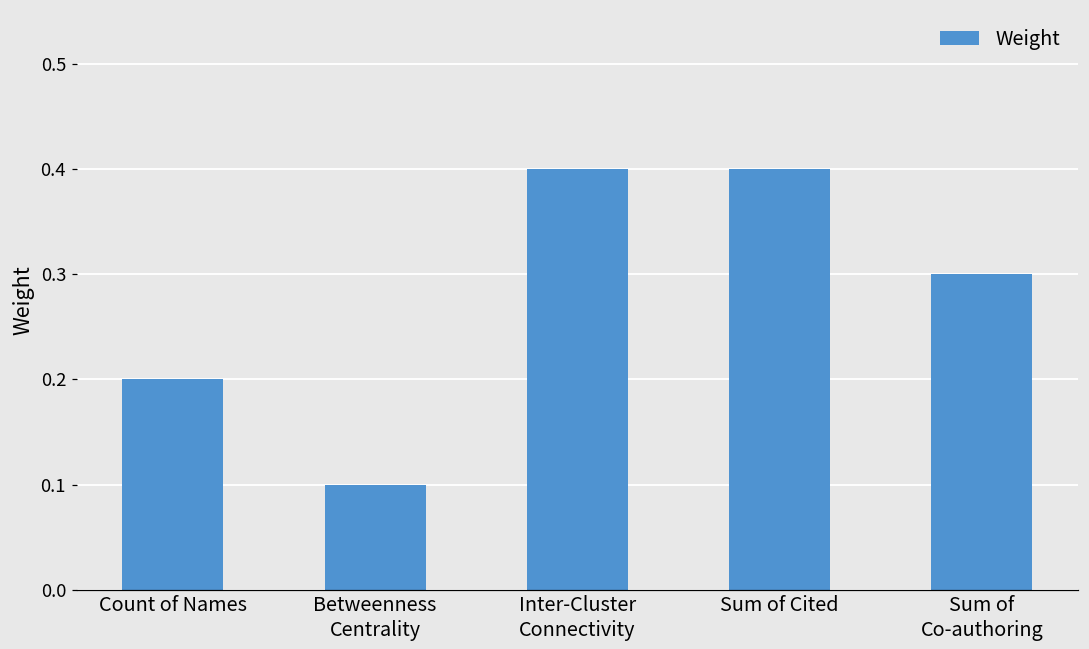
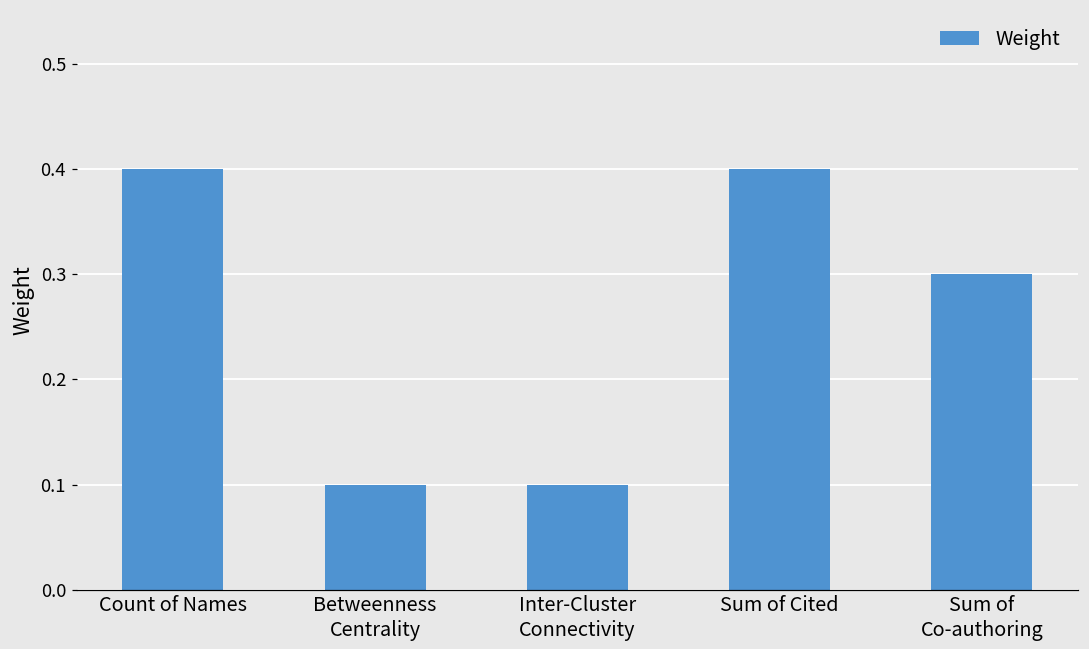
Count of Names: 0.2 -> 0.4
Inter-Cluster Connectivity: 0.4 -> 0.1
